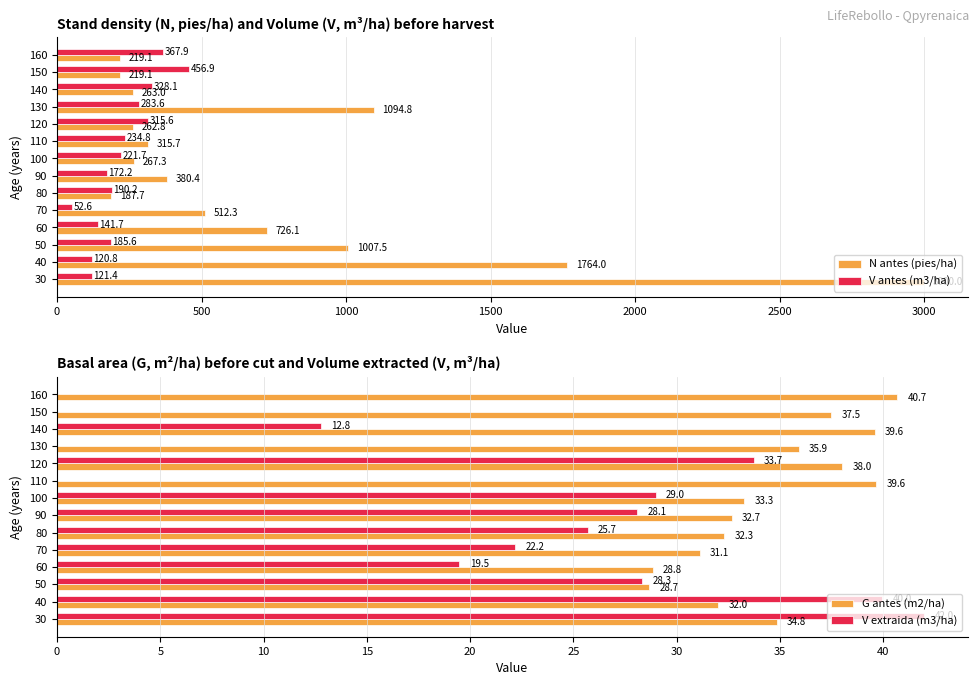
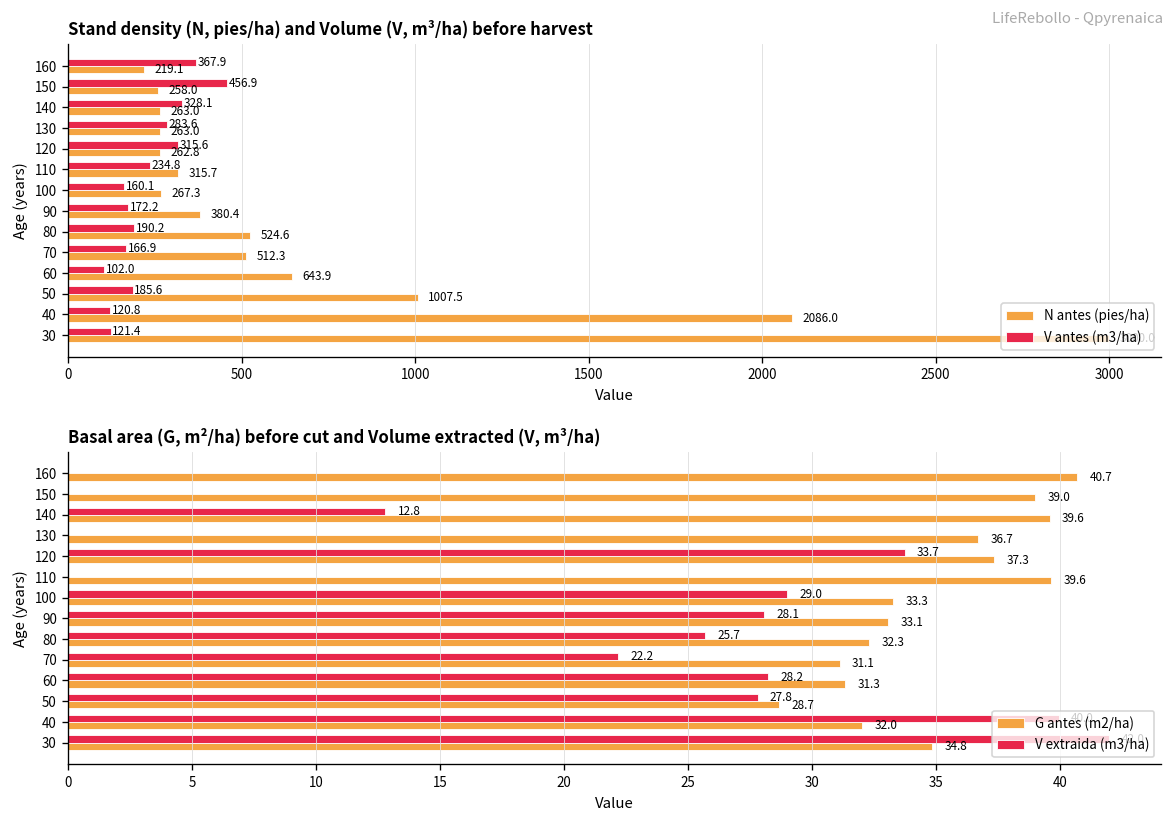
Stand density (N, pies/ha) and Volume (V, m³/ha) before harvest, N antes (pies/ha), 150: 219.1 -> 258.0
Stand density (N, pies/ha) and Volume (V, m³/ha) before harvest, N antes (pies/ha), 130: 1094.8 -> 263.0
Stand density (N, pies/ha) and Volume (V, m³/ha) before harvest, V antes (m3/ha), 100: 221.7 -> 160.1
Stand density (N, pies/ha) and Volume (V, m³/ha) before harvest, N antes (pies/ha), 80: 187.7 -> 524.6
Stand density (N, pies/ha) and Volume (V, m³/ha) before harvest, V antes (m3/ha), 70: 52.6 -> 166.9
Stand density (N, pies/ha) and Volume (V, m³/ha) before harvest, V antes (m3/ha), 60: 141.7 -> 102.0
Stand density (N, pies/ha) and Volume (V, m³/ha) before harvest, N antes (pies/ha), 60: 726.1 -> 643.9
Stand density (N, pies/ha) and Volume (V, m³/ha) before harvest, N antes (pies/ha), 40: 1764.0 -> 2086.0
Basal area (G, m²/ha) before cut and Volume extracted (V, m³/ha), G antes (m2/ha), 150: 37.5 -> 39.0
Basal area (G, m²/ha) before cut and Volume extracted (V, m³/ha), G antes (m2/ha), 130: 35.9 -> 36.7
Basal area (G, m²/ha) before cut and Volume extracted (V, m³/ha), G antes (m2/ha), 120: 38.0 -> 37.3
Basal area (G, m²/ha) before cut and Volume extracted (V, m³/ha), G antes (m2/ha), 90: 32.7 -> 33.1
Basal area (G, m²/ha) before cut and Volume extracted (V, m³/ha), V extraida (m3/ha), 60: 19.5 -> 28.2
Basal area (G, m²/ha) before cut and Volume extracted (V, m³/ha), G antes (m2/ha), 60: 28.8 -> 31.3
Basal area (G, m²/ha) before cut and Volume extracted (V, m³/ha), V extraida (m3/ha), 50: 28.3 -> 27.8
